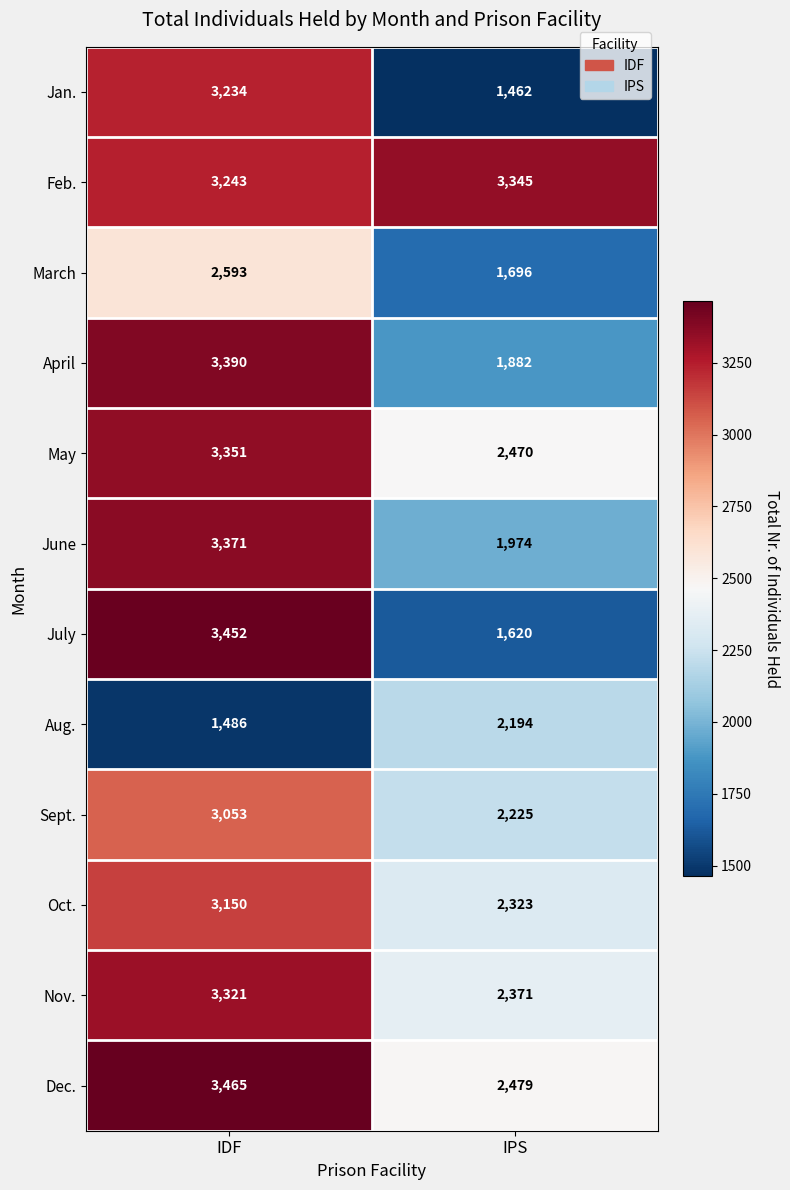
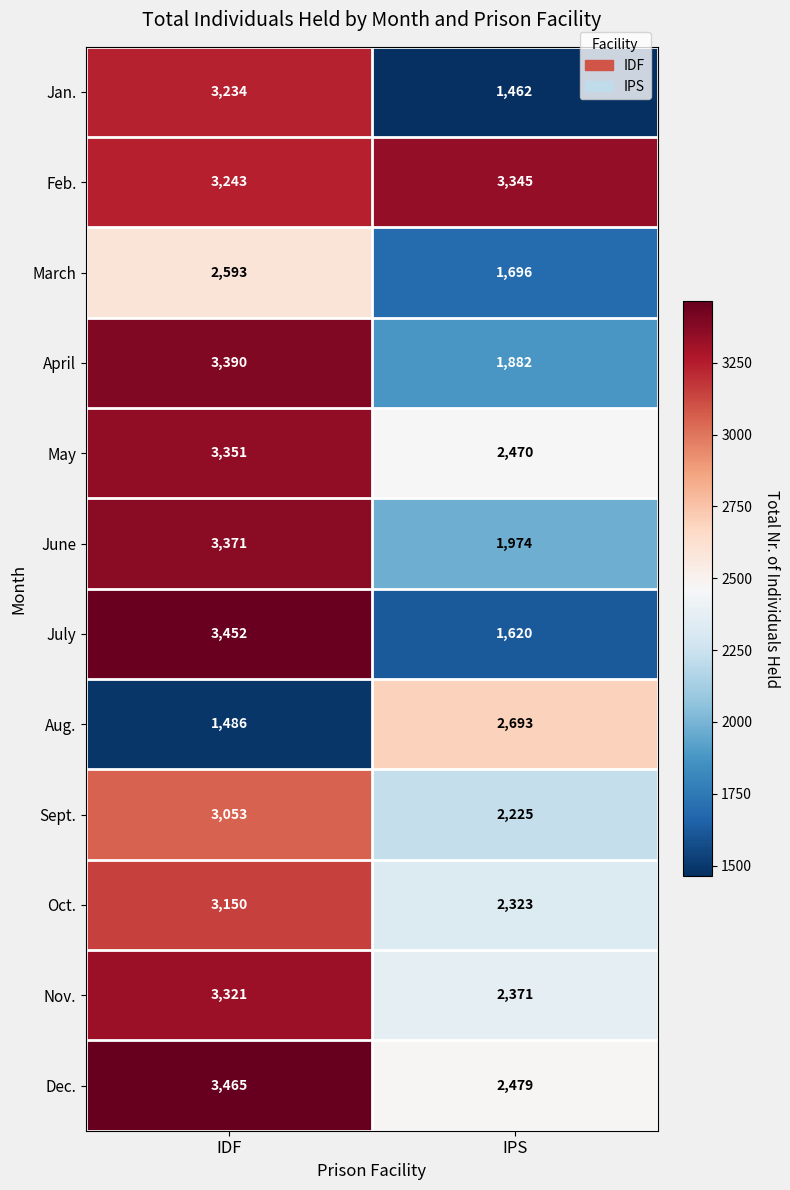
Aug., IPS: 2,194 -> 2,693
